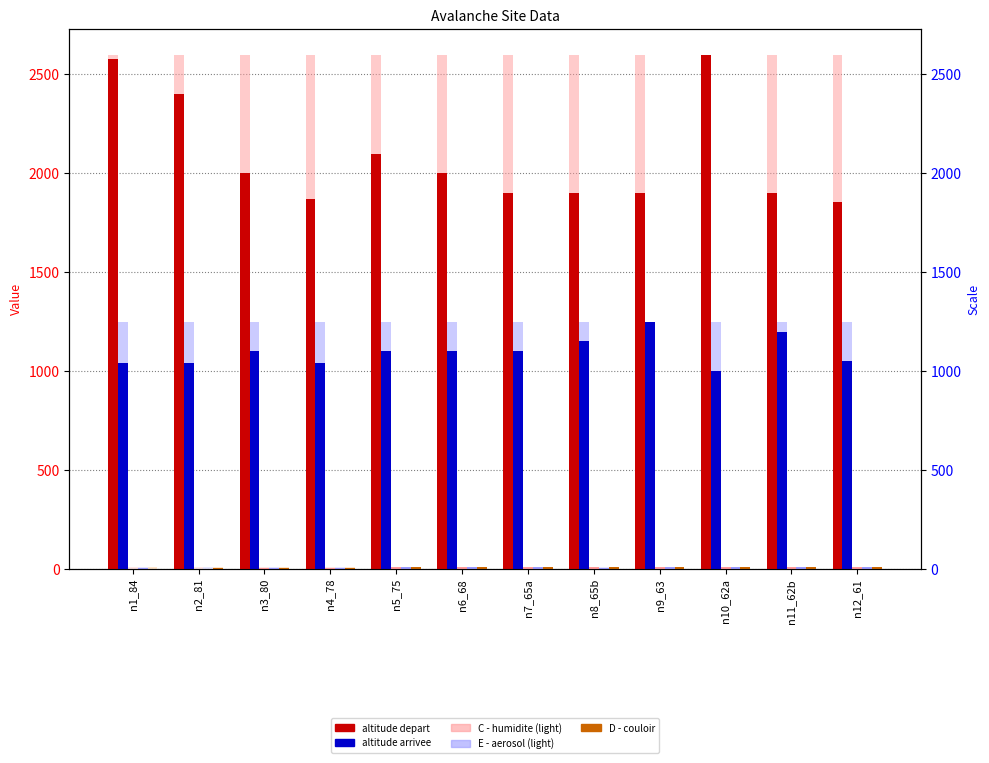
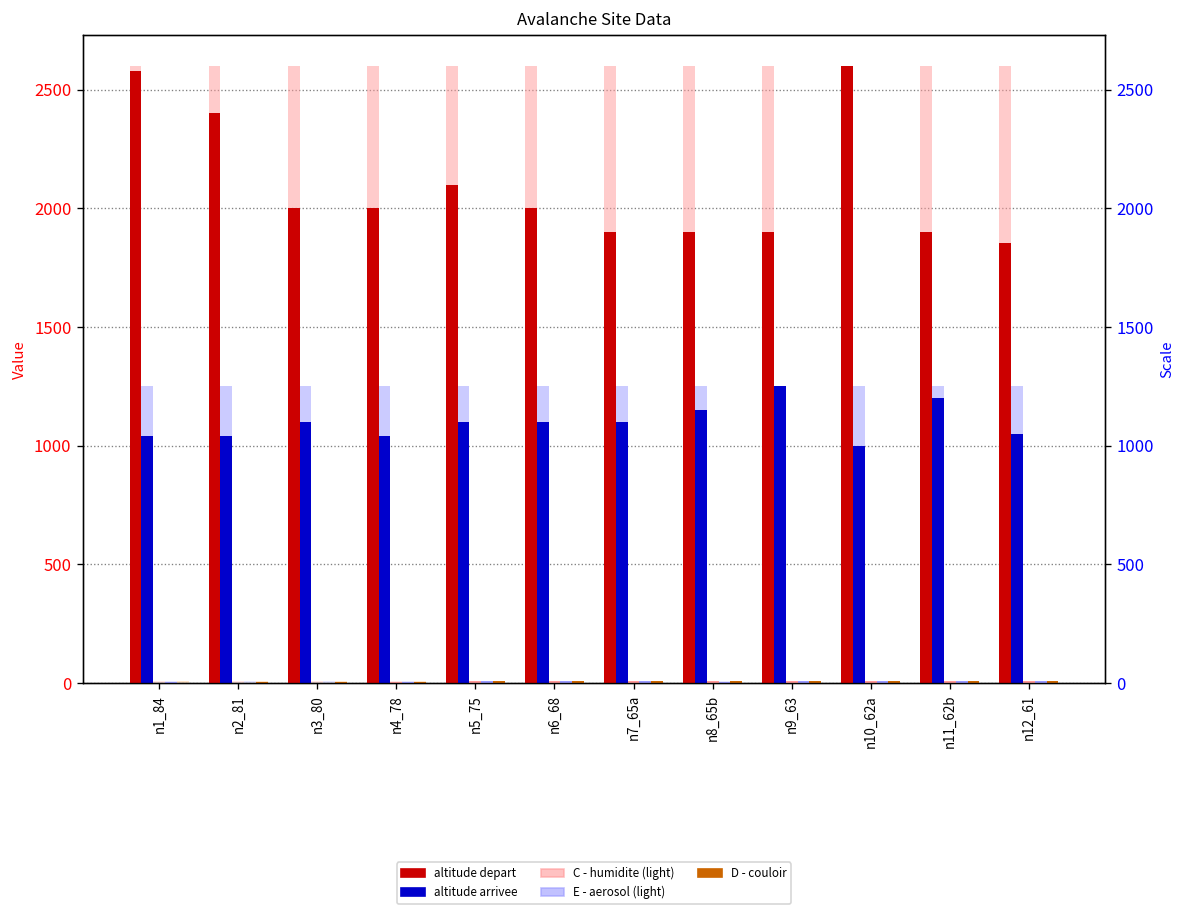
altitude depart, n4_78: 1870 -> 2000
